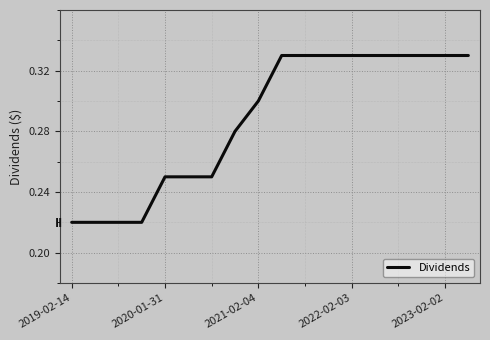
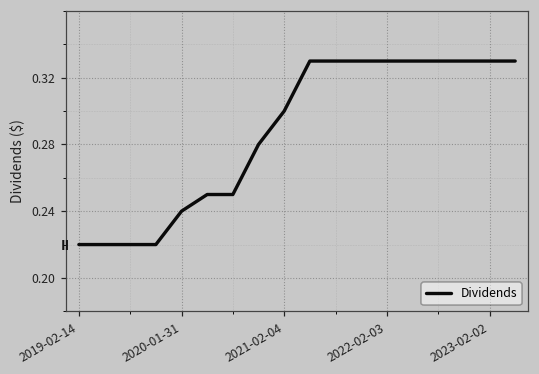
2020-01-31: 0.25 -> 0.24
